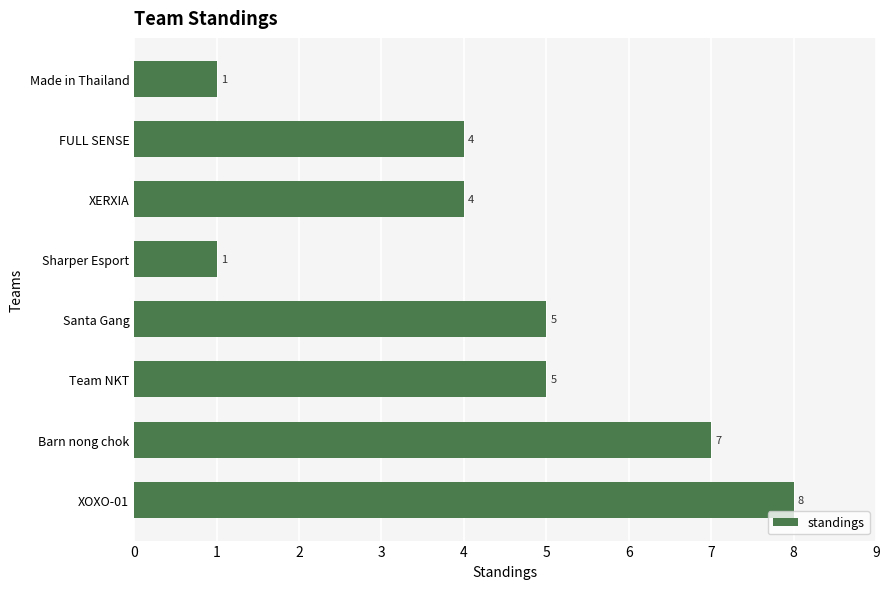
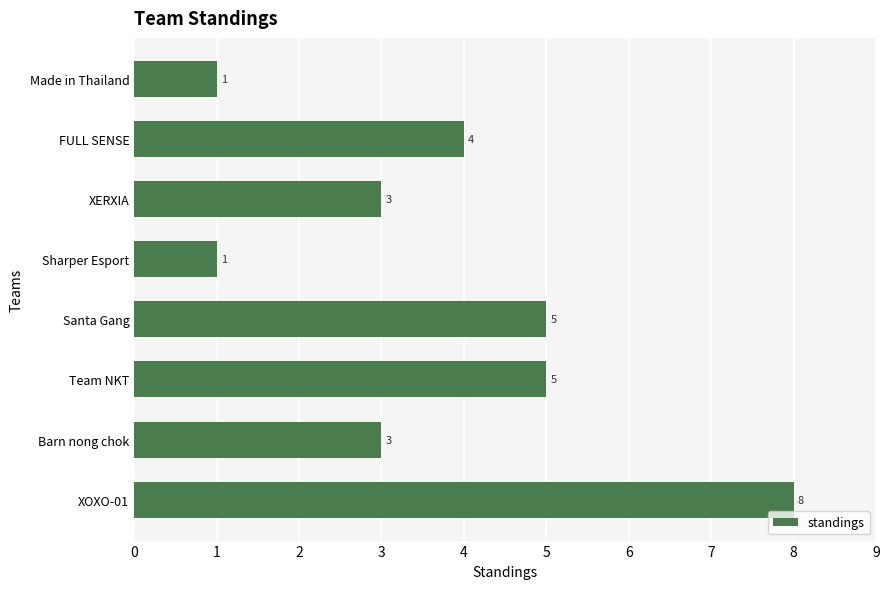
XERXIA: 4 -> 3
Barn nong chok: 7 -> 3
